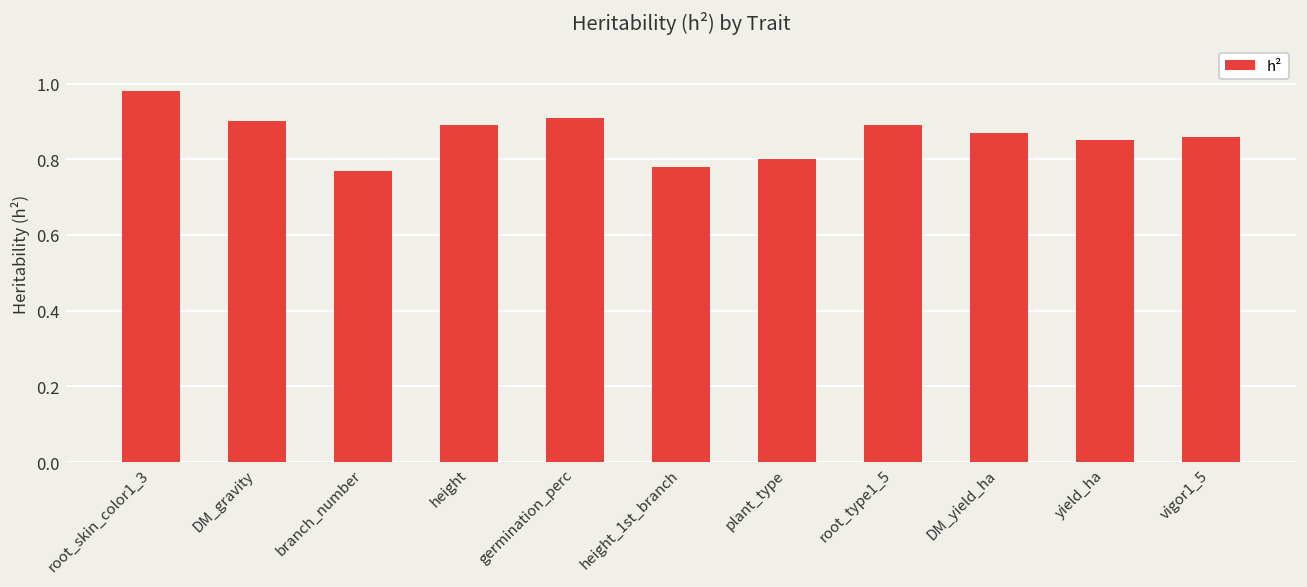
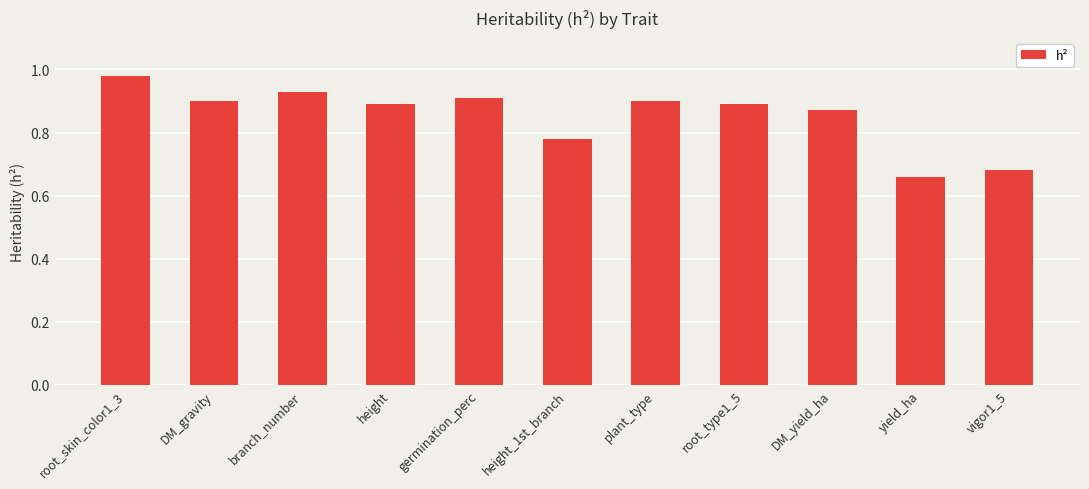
branch_number: 0.77 -> 0.93
plant_type: 0.8 -> 0.9
yield_ha: 0.85 -> 0.66
vigor1_5: 0.86 -> 0.68
